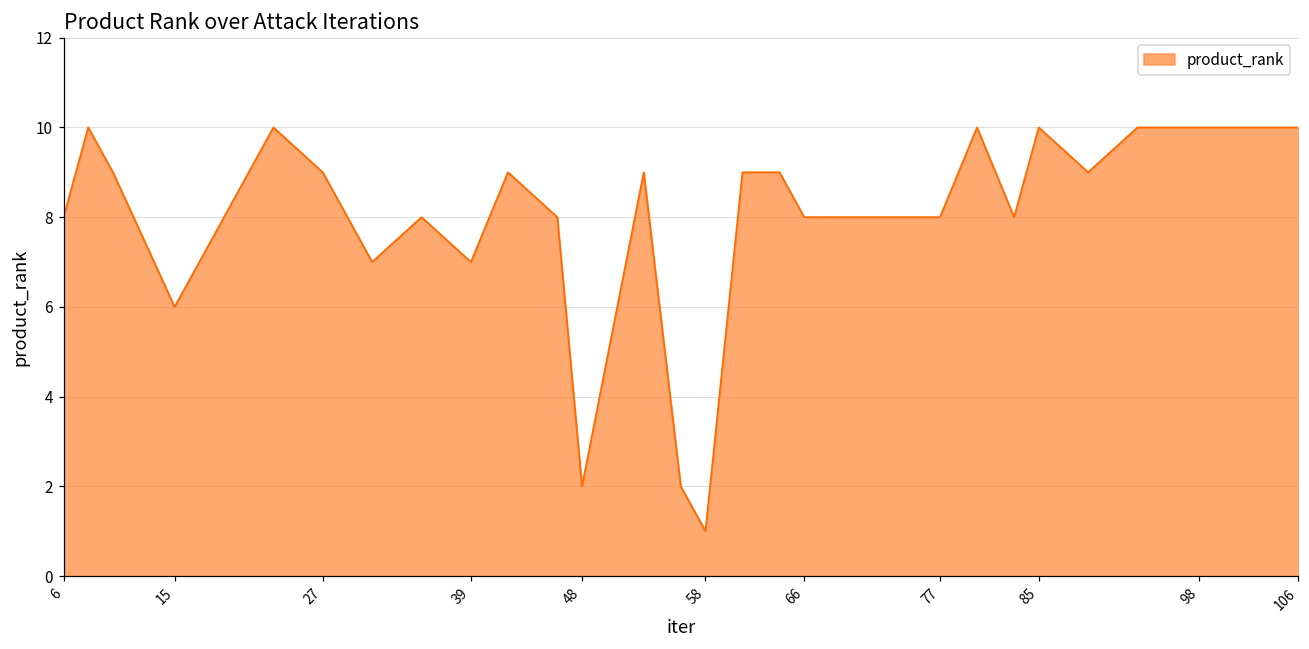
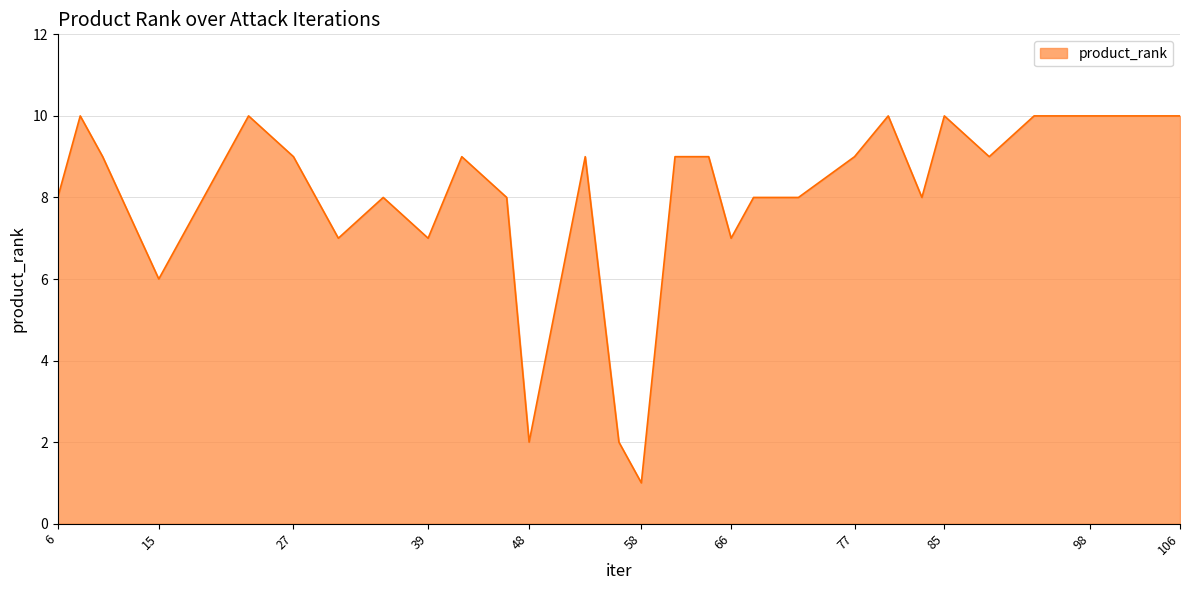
66: 8 -> 7
77: 8 -> 9
